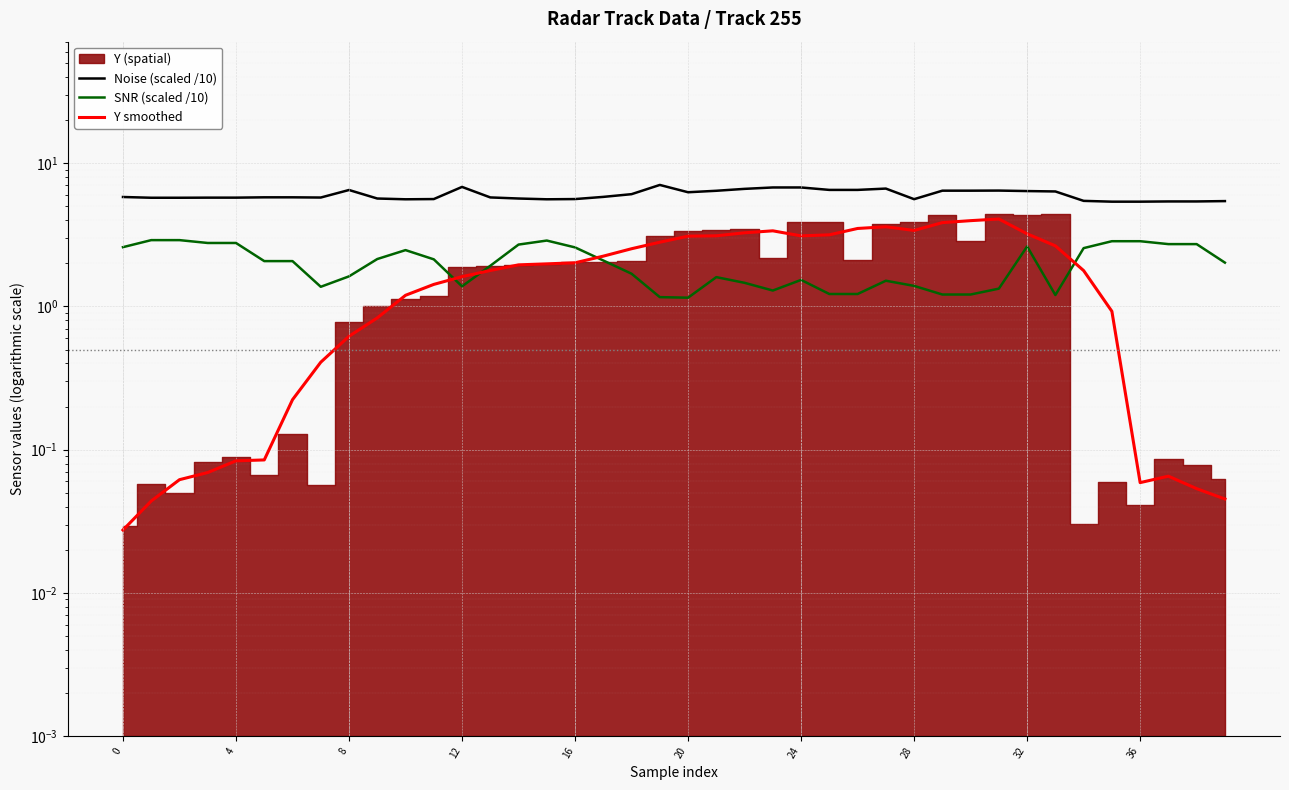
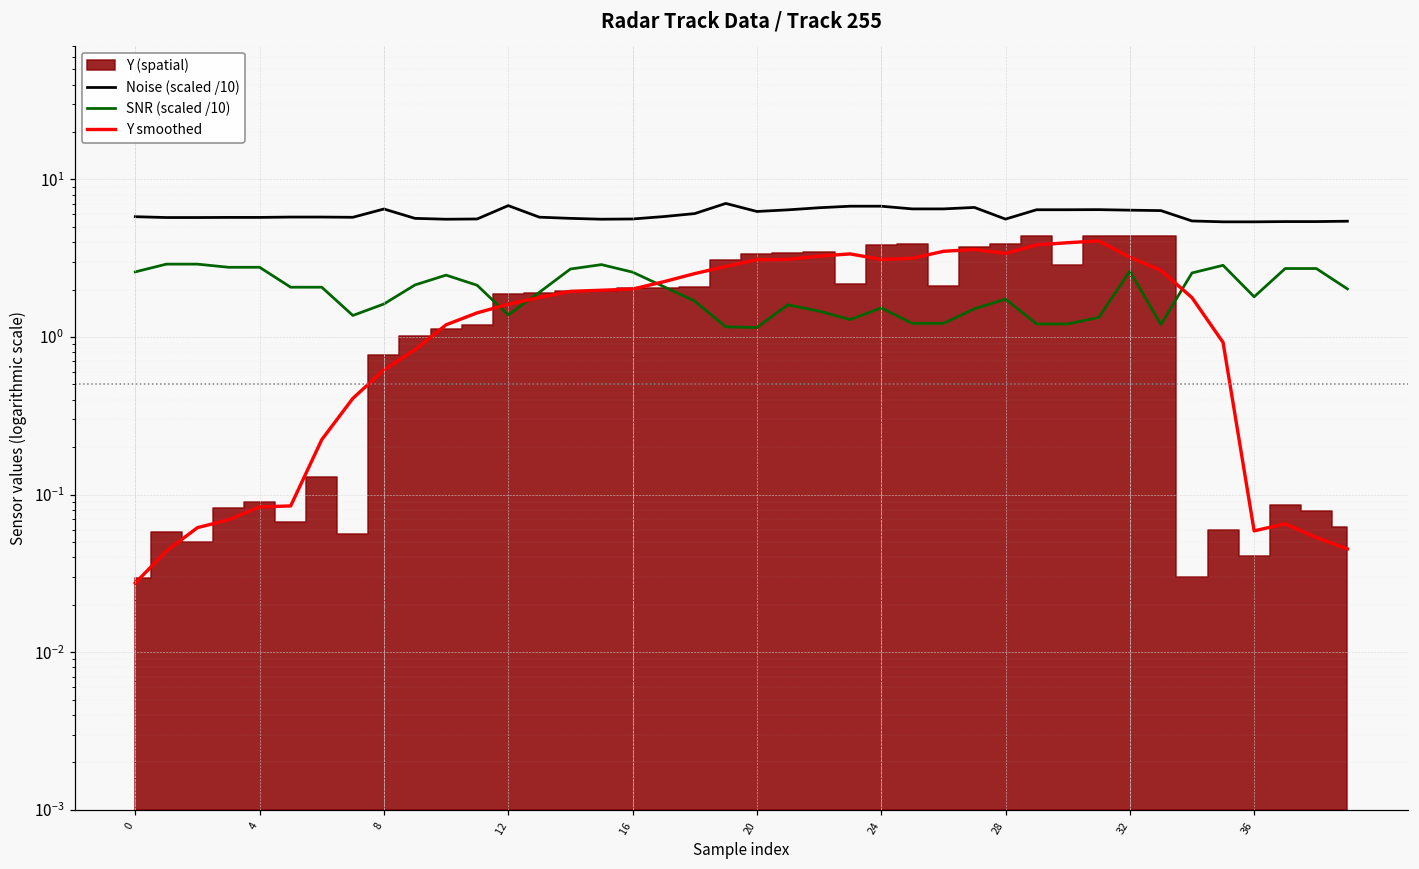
SNR (scaled /10), 28: 1.4 -> 1.7
SNR (scaled /10), 36: 2.9 -> 1.8
